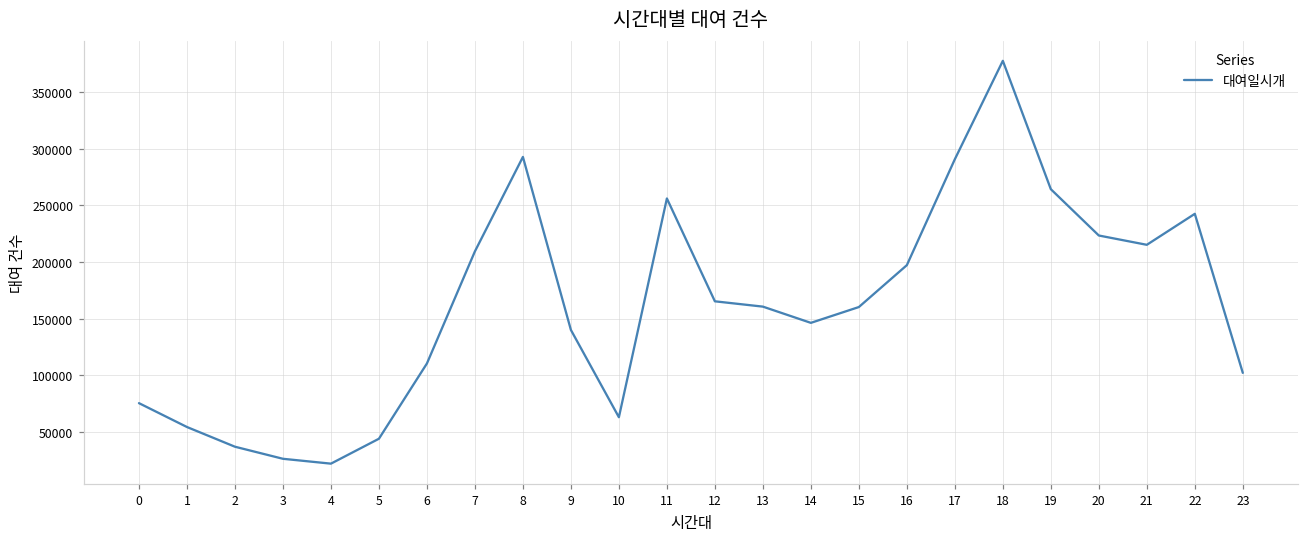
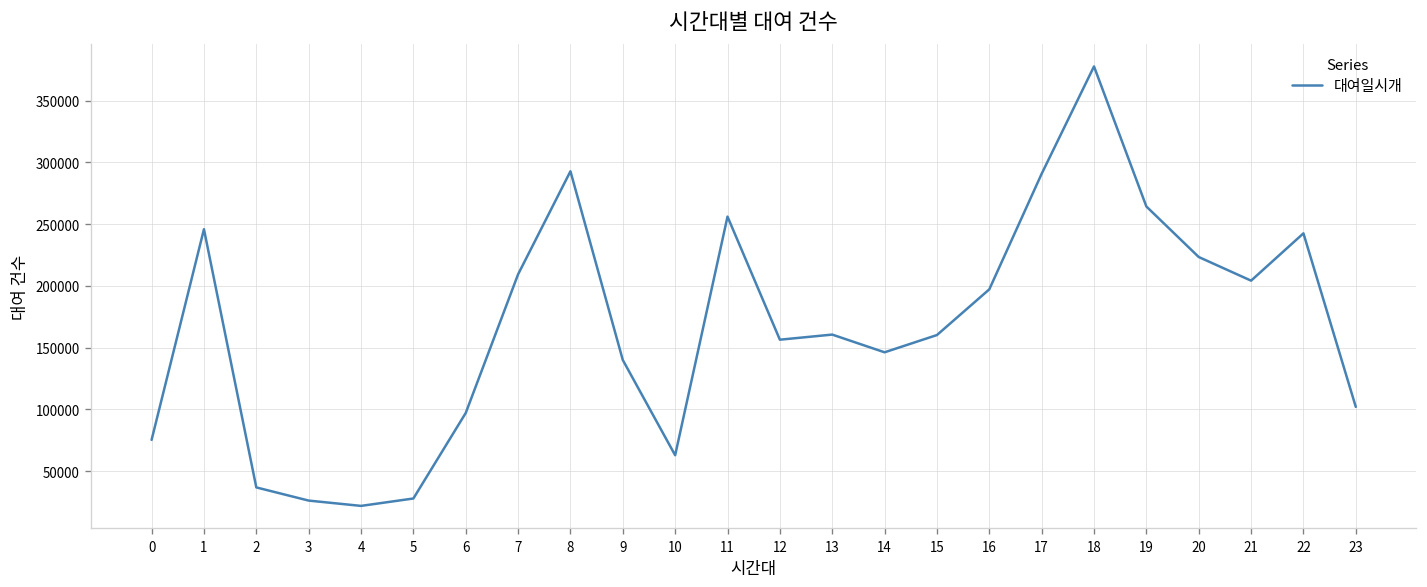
1: 54000 -> 246000
5: 44000 -> 28000
6: 110000 -> 97000
12: 165000 -> 156000
21: 215000 -> 204000
